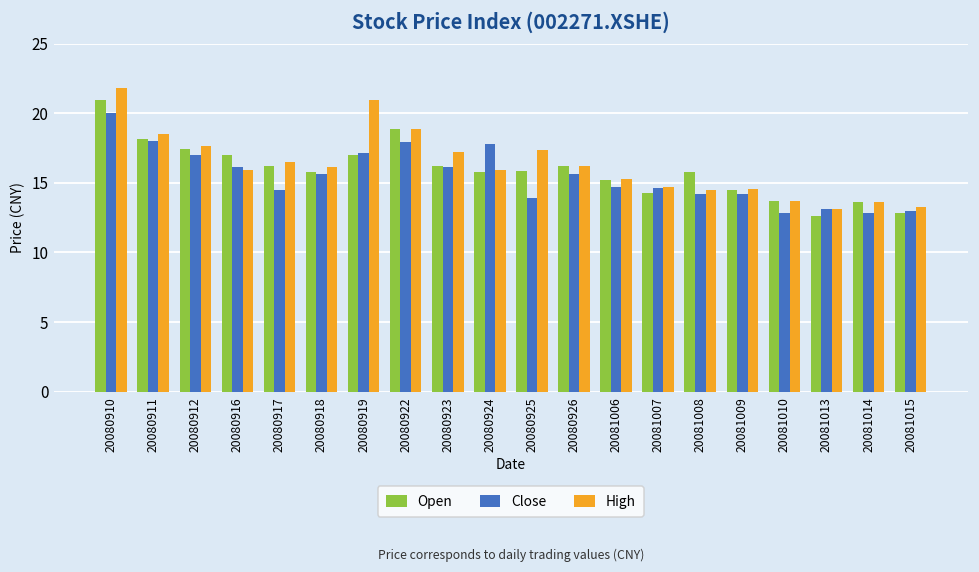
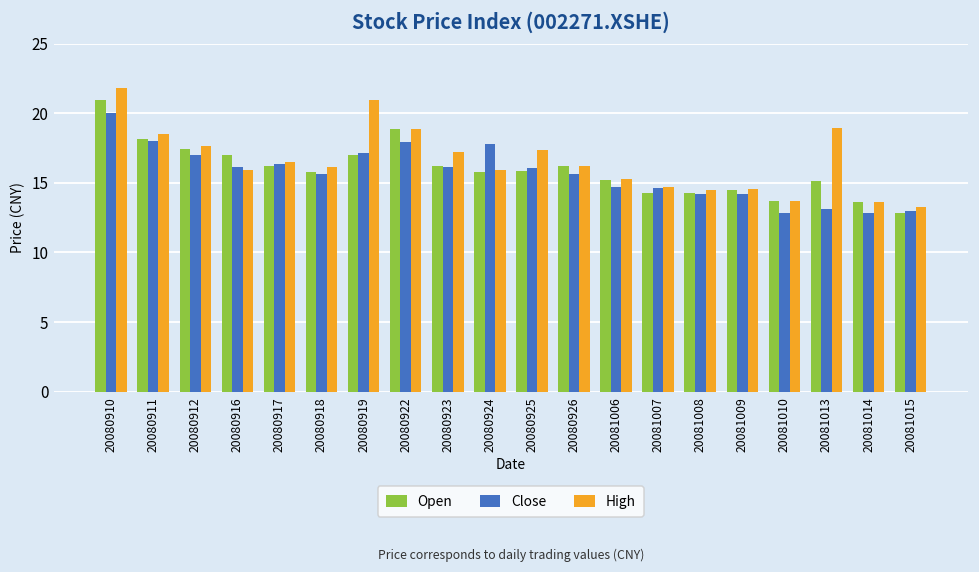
Close, 20080917: 14.5 -> 16.3
Close, 20080925: 13.9 -> 16.1
Open, 20081008: 15.8 -> 14.3
Open, 20081013: 12.6 -> 15.1
High, 20081013: 13.1 -> 18.9
